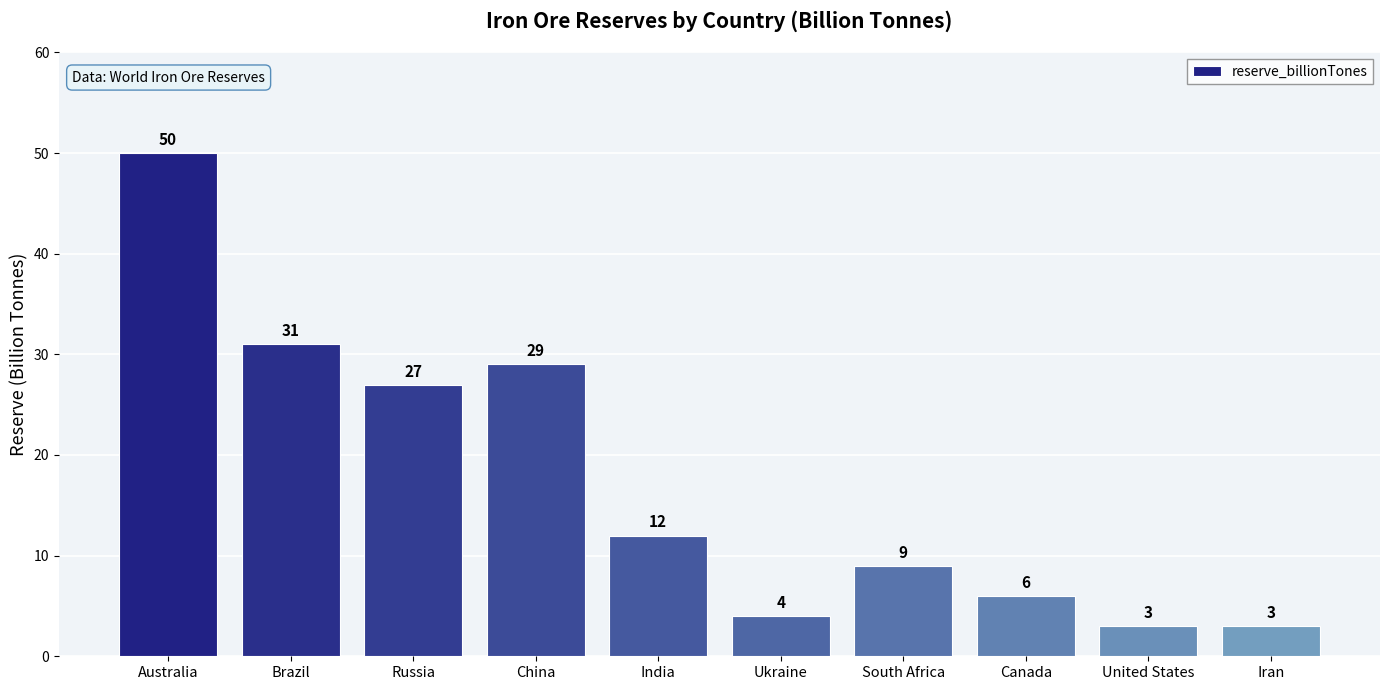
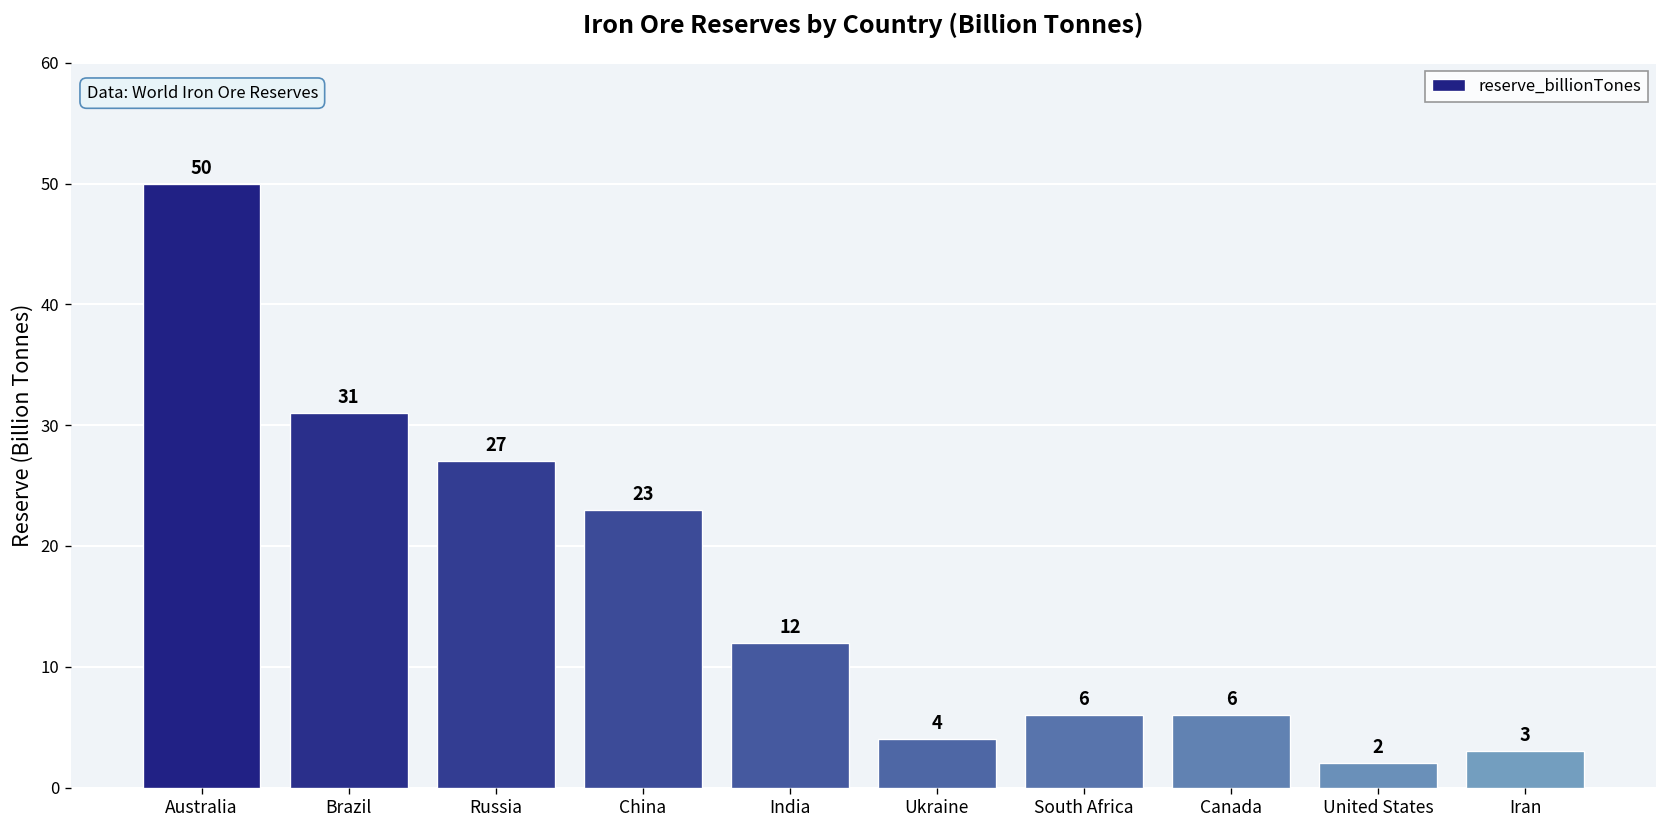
China: 29 -> 23
South Africa: 9 -> 6
United States: 3 -> 2
